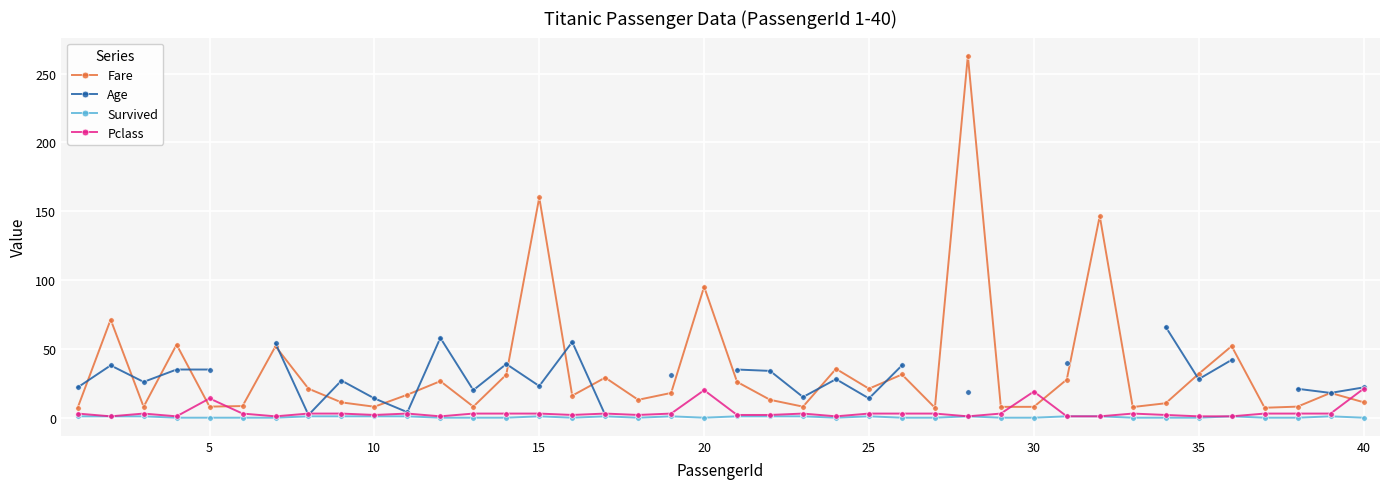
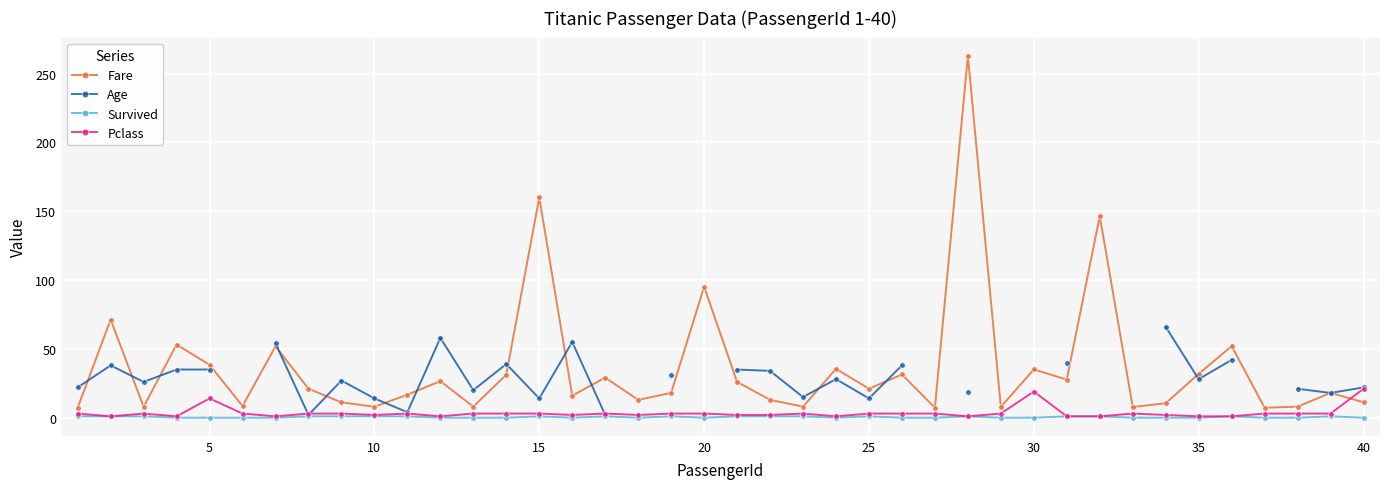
Fare, 5: 8 -> 38
Age, 15: 23 -> 14
Pclass, 20: 20 -> 3
Fare, 30: 8 -> 35
